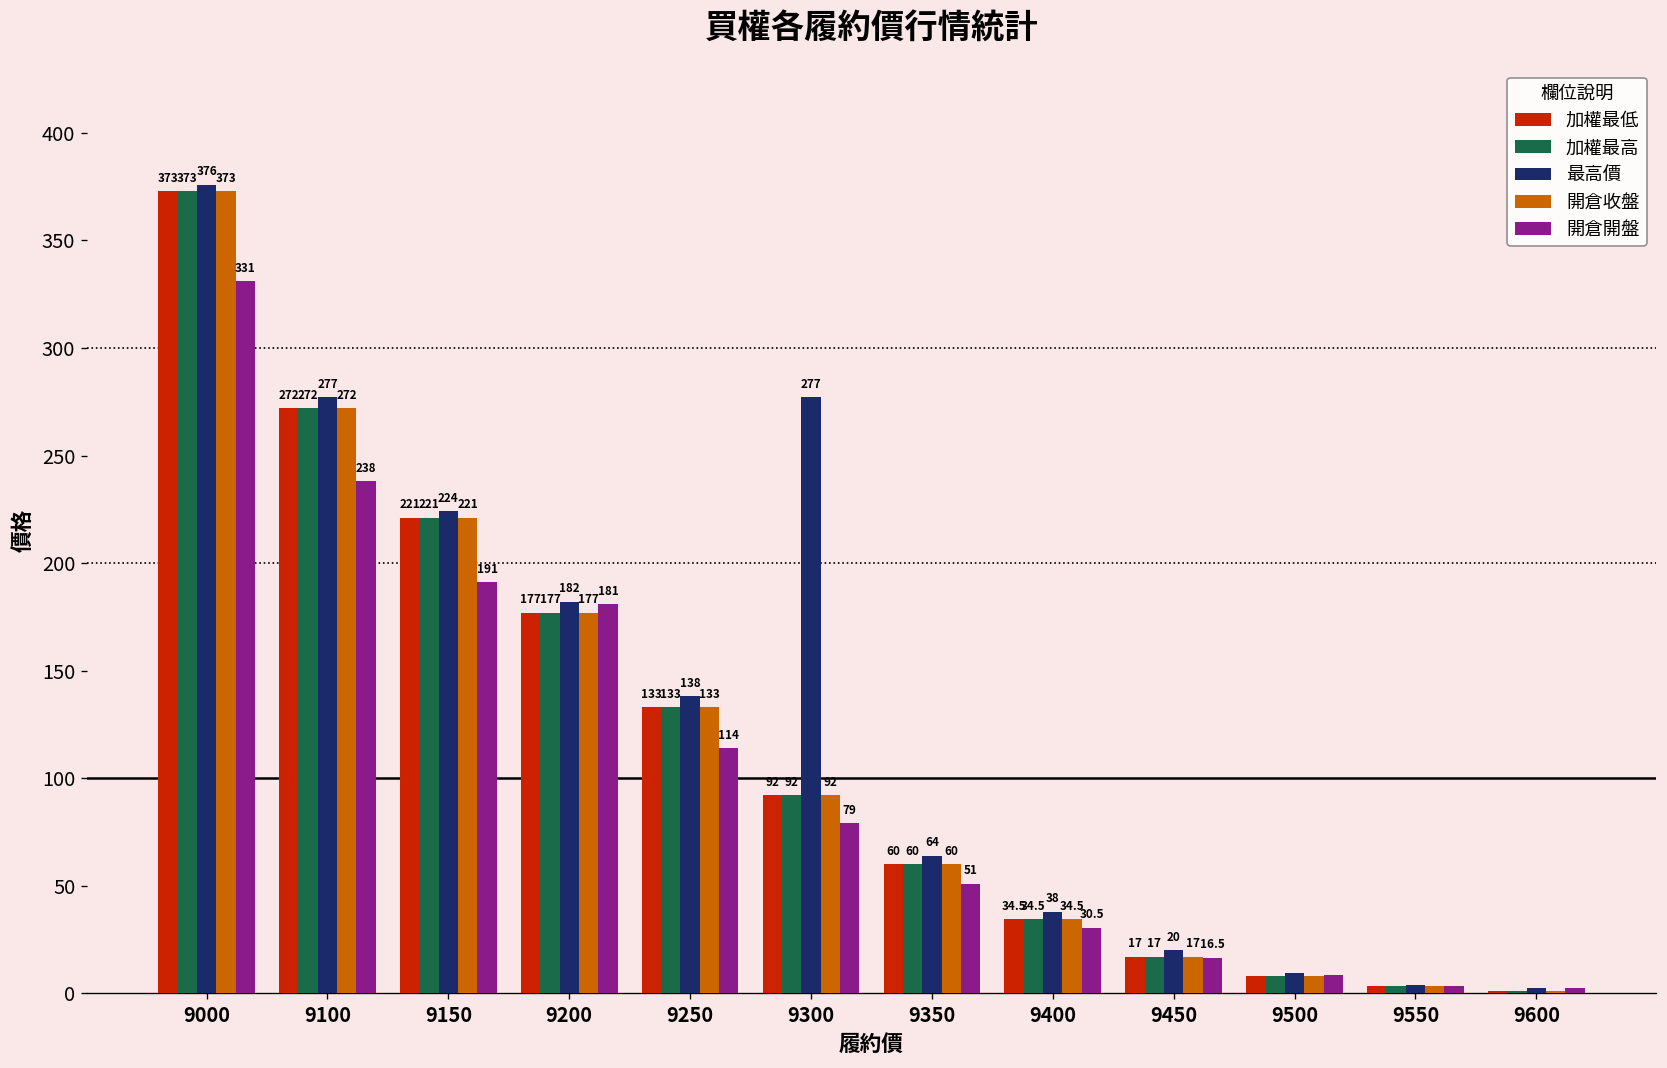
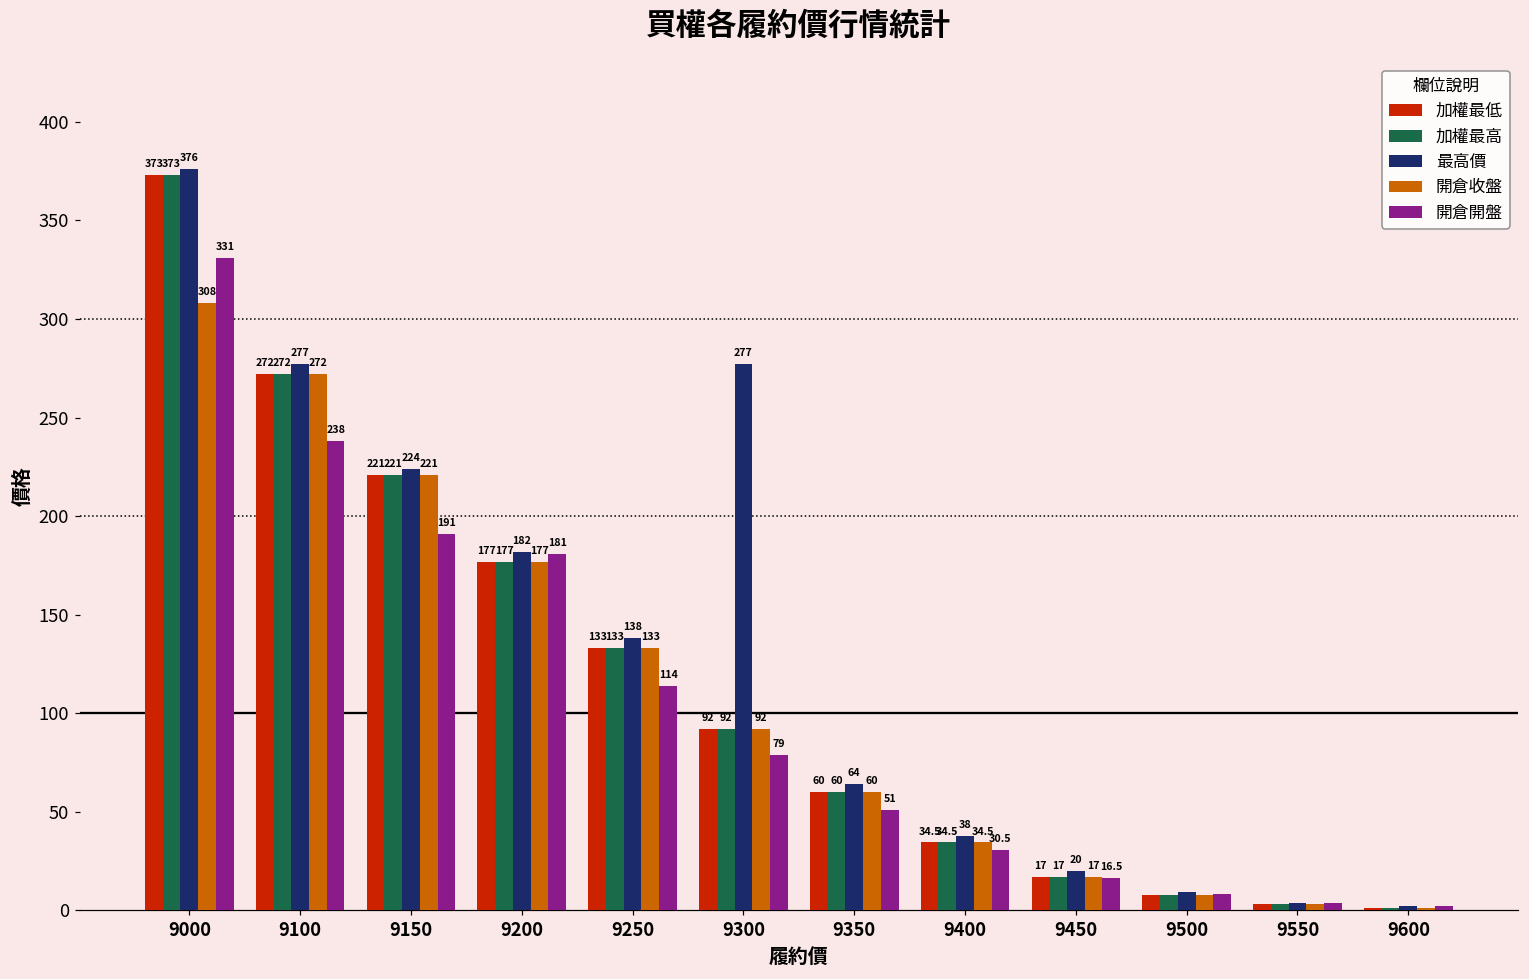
開倉收盤, 9000: 373 -> 308
